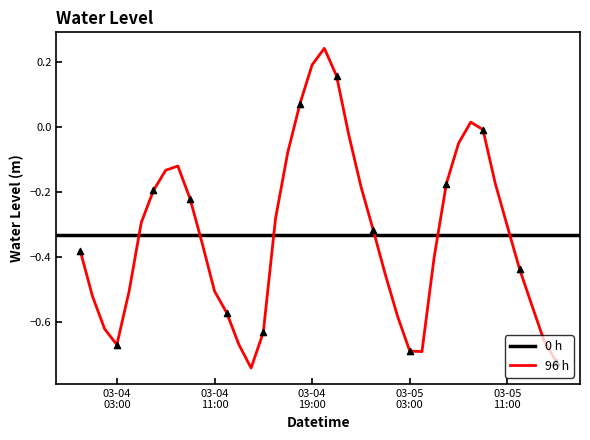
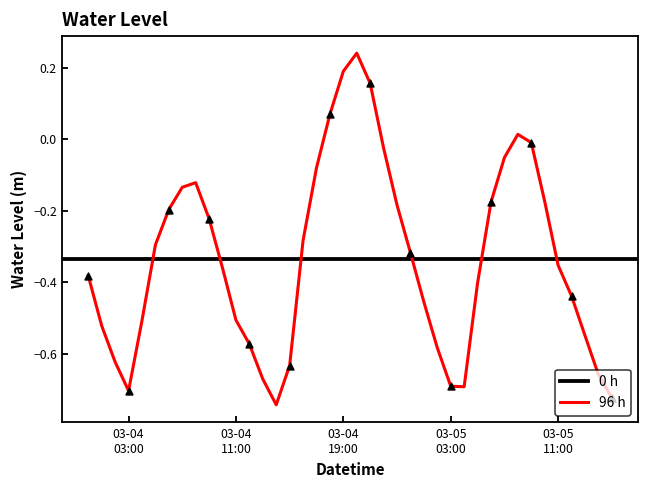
96 h, 03-04 03:00: -0.67 -> -0.70
96 h, 03-05 11:00: -0.31 -> -0.35
